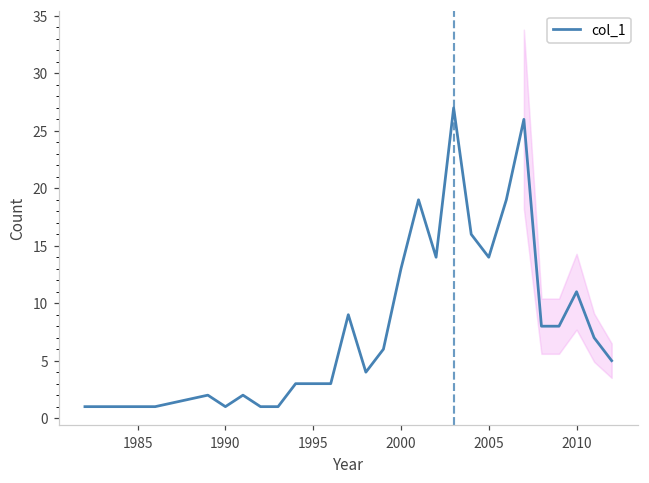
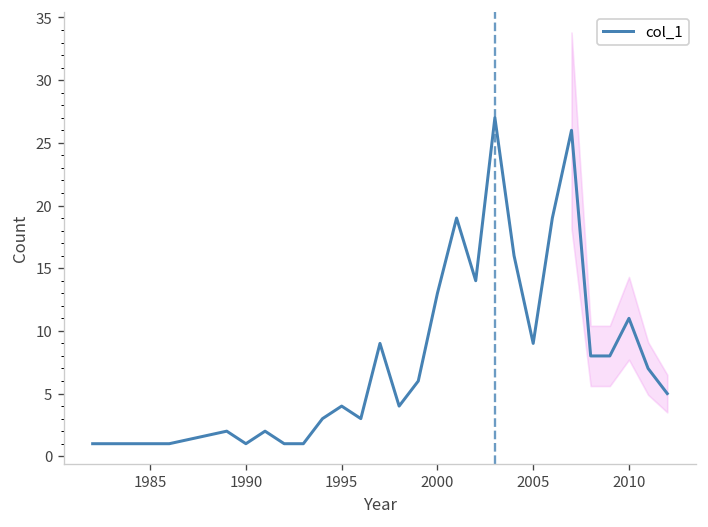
col_1, 1995: 3 -> 4
col_1, 2005: 14 -> 9
